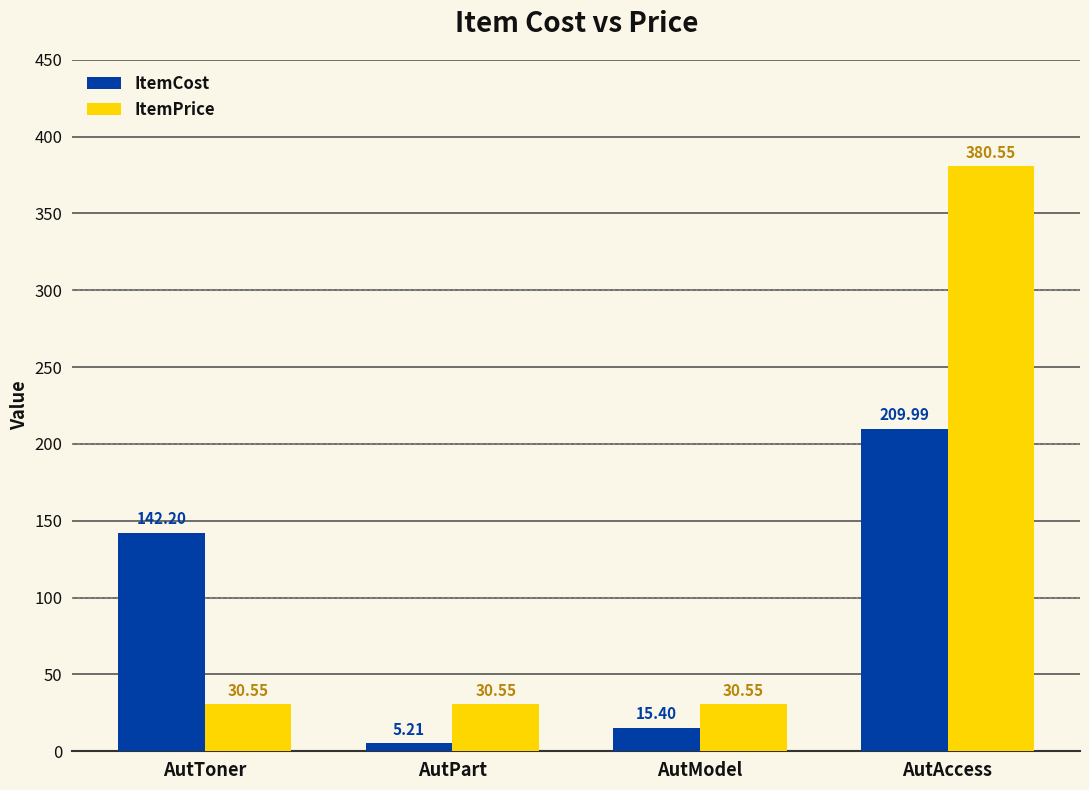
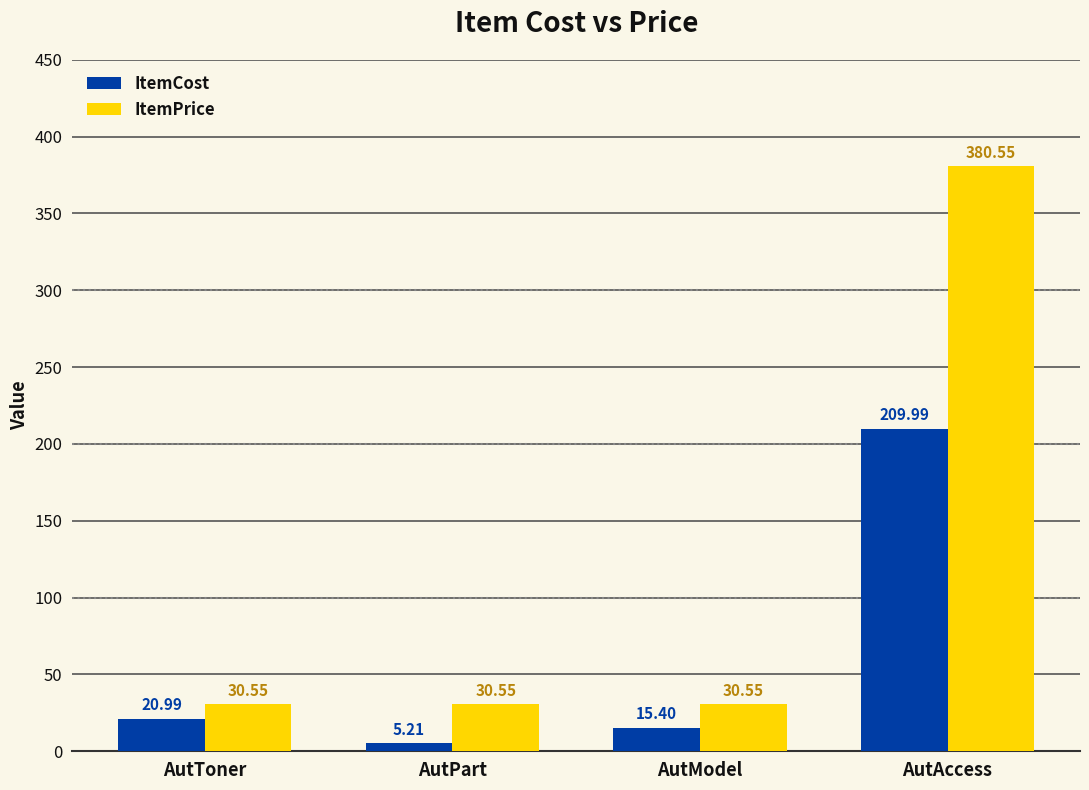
ItemCost, AutToner: 142.20 -> 20.99
